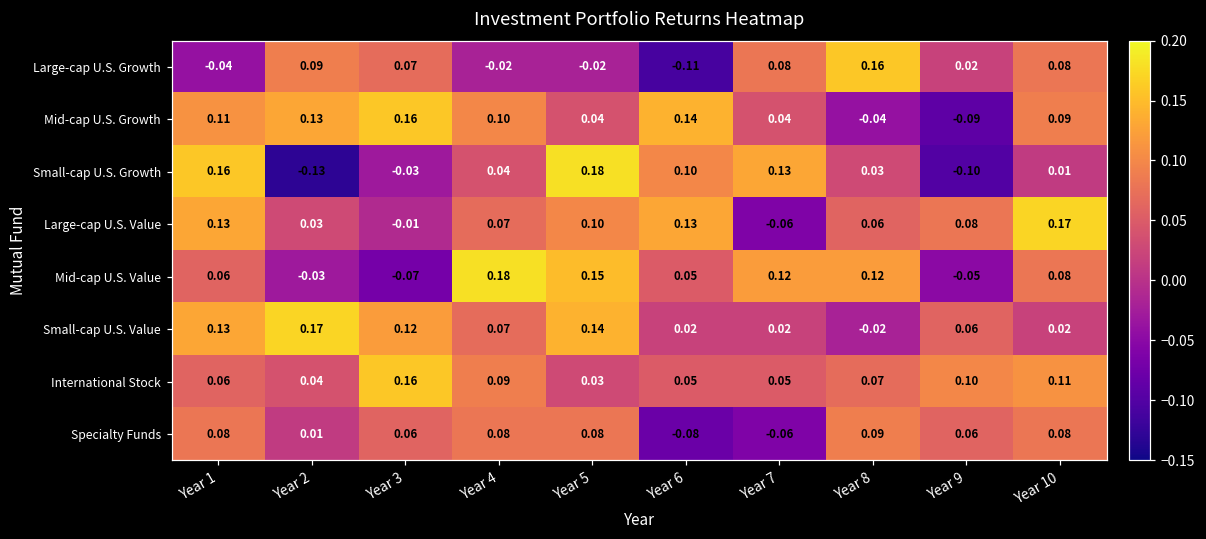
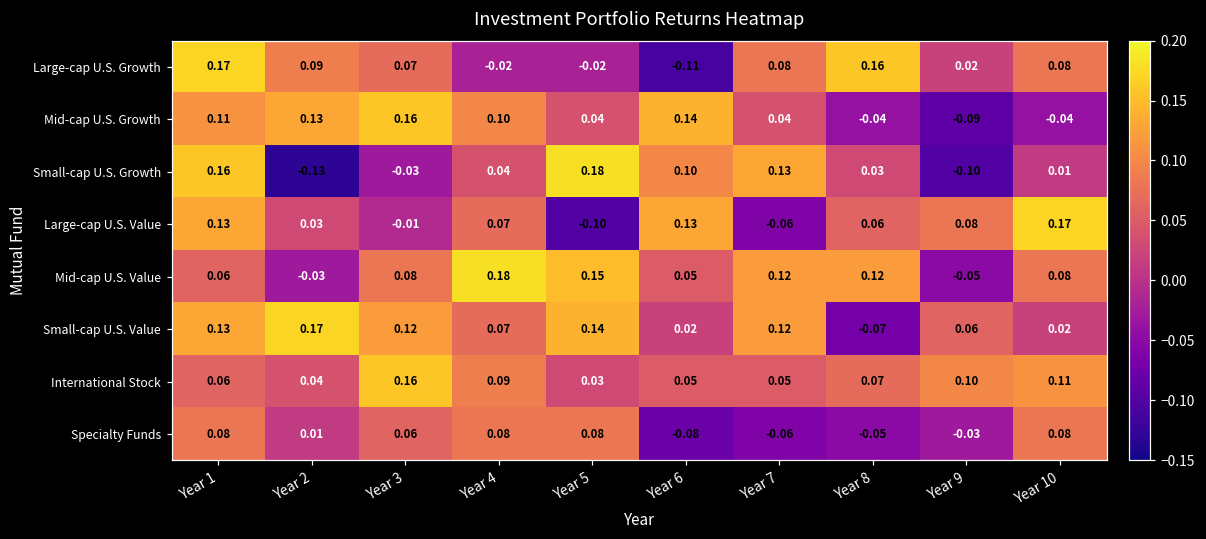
Large-cap U.S. Growth, Year 1: -0.04 -> 0.17
Mid-cap U.S. Growth, Year 10: 0.09 -> -0.04
Large-cap U.S. Value, Year 5: 0.10 -> -0.10
Mid-cap U.S. Value, Year 3: -0.07 -> 0.08
Small-cap U.S. Value, Year 7: 0.02 -> 0.12
Small-cap U.S. Value, Year 8: -0.02 -> -0.07
Specialty Funds, Year 8: 0.09 -> -0.05
Specialty Funds, Year 9: 0.06 -> -0.03
